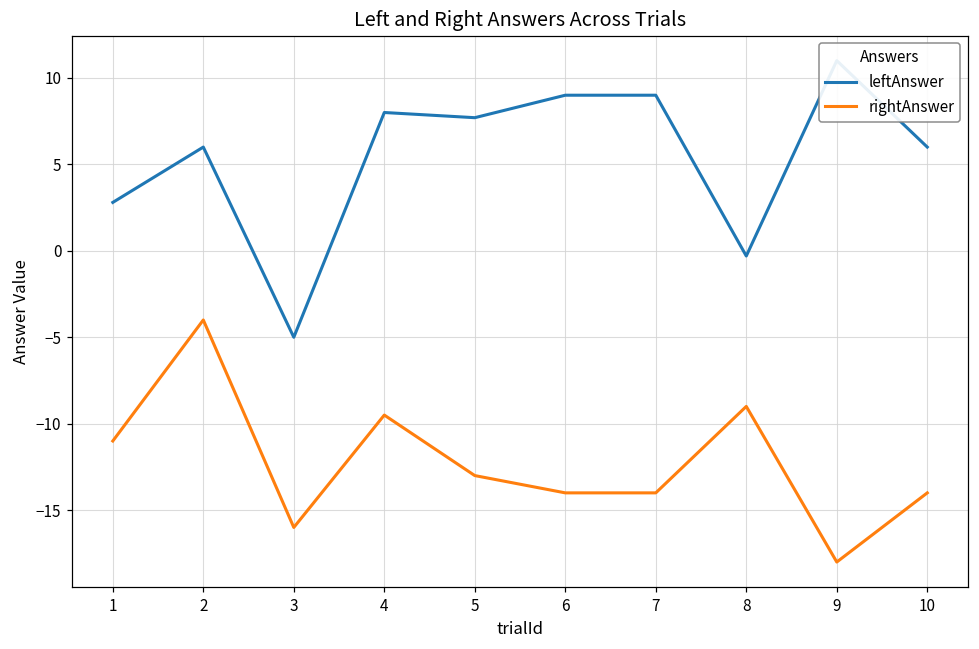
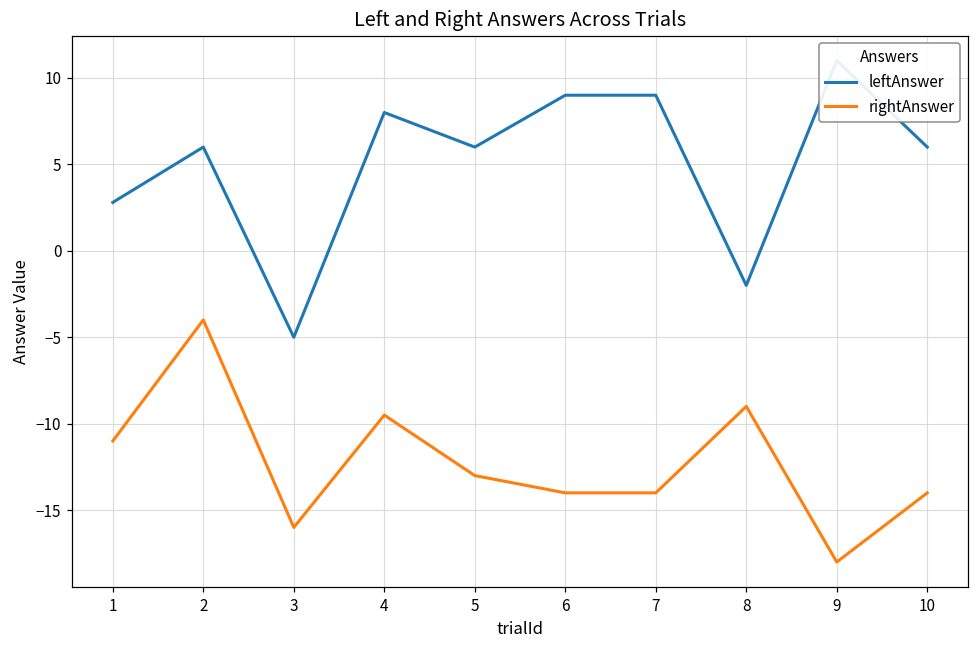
leftAnswer, 5: 7.7 -> 6.0
leftAnswer, 8: -0.3 -> -2.0
